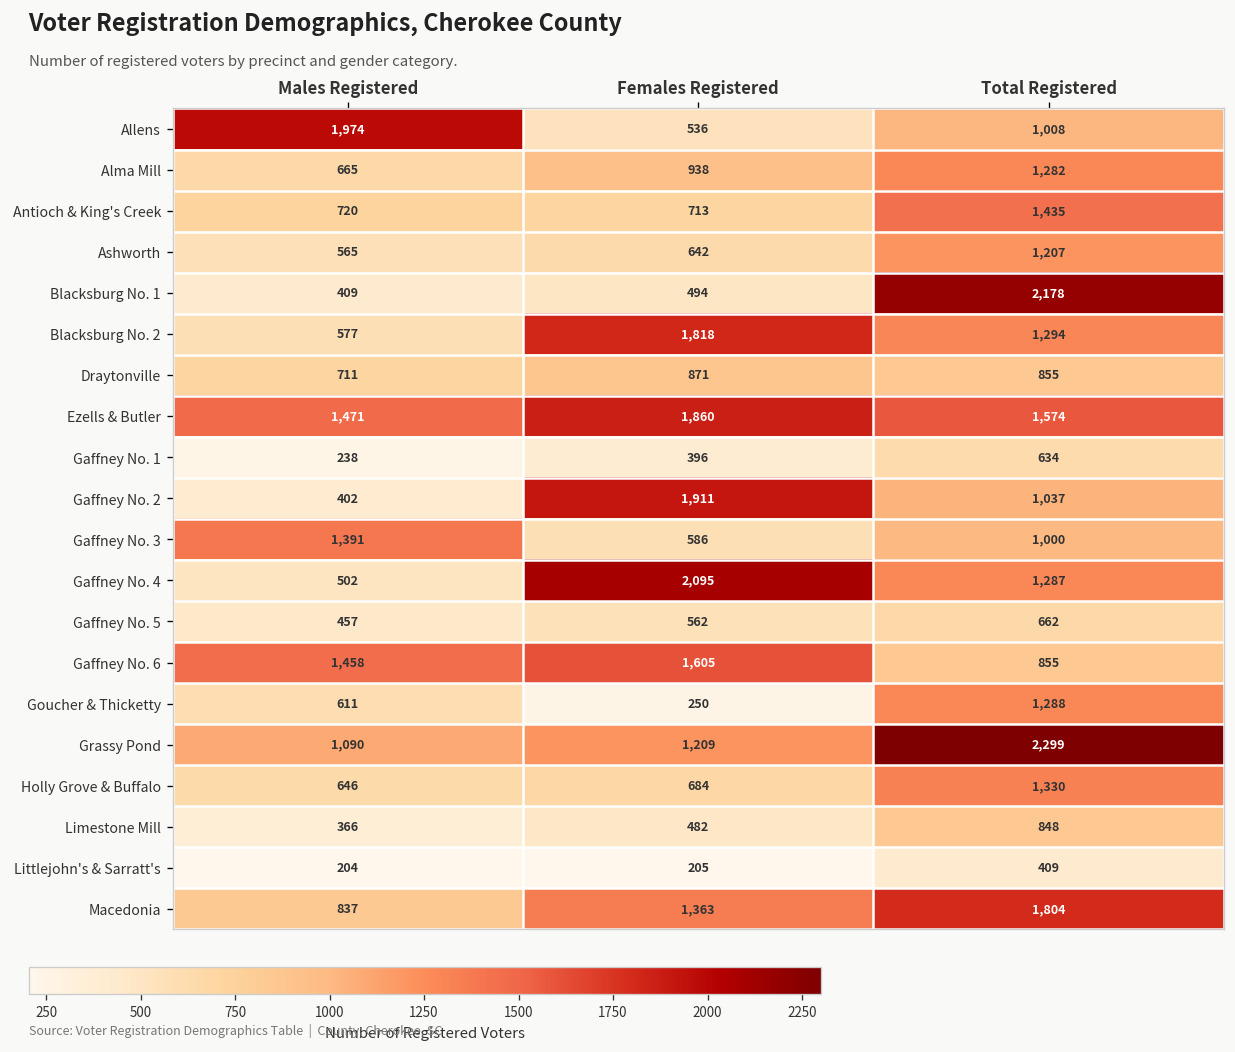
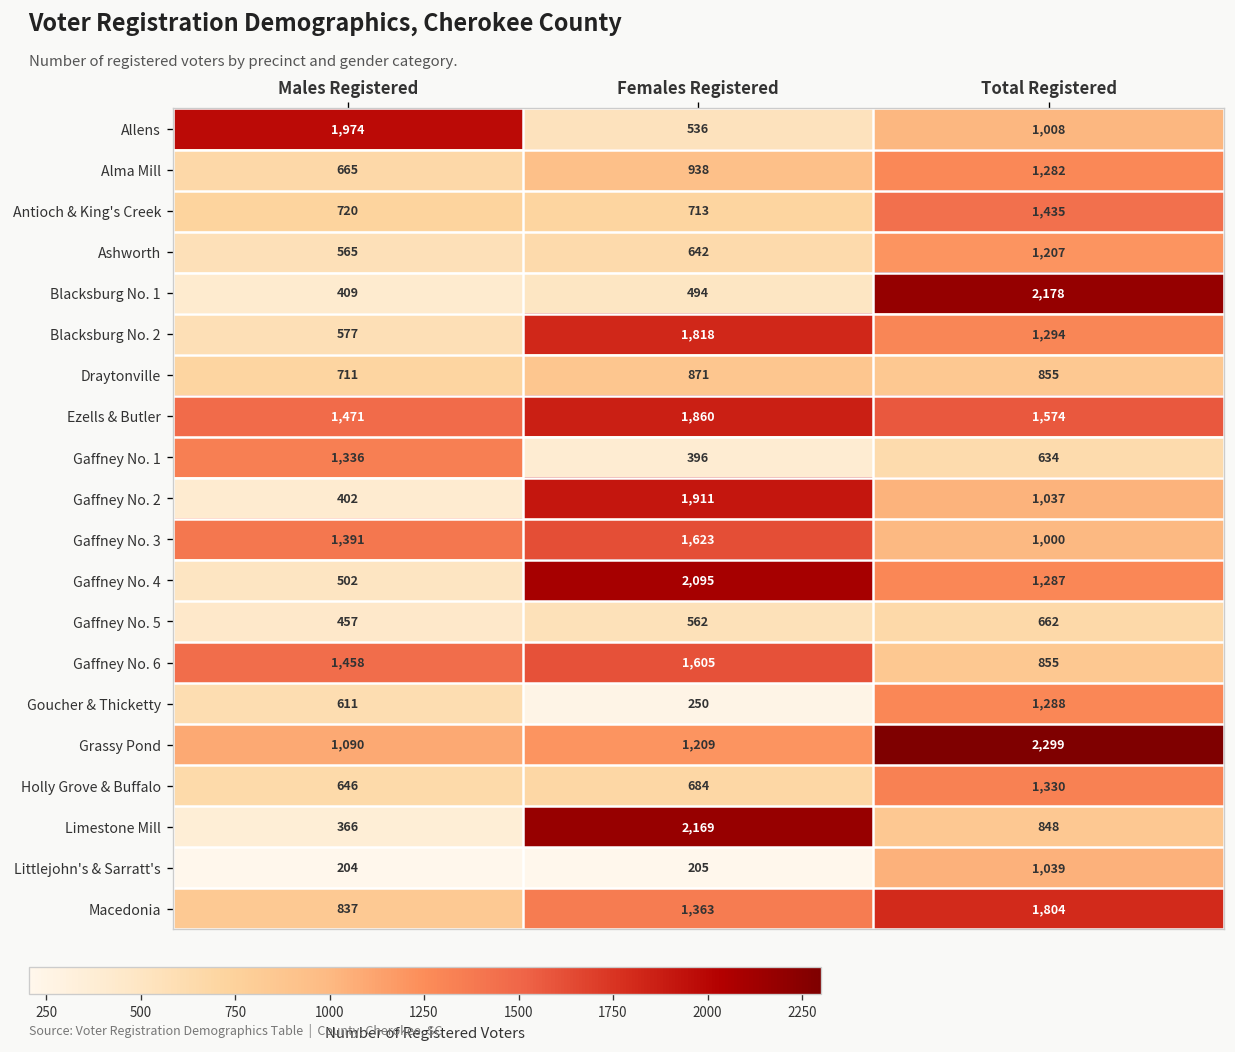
Gaffney No. 1, Males Registered: 238 -> 1,336
Gaffney No. 3, Females Registered: 586 -> 1,623
Limestone Mill, Females Registered: 482 -> 2,169
Littlejohn's & Sarratt's, Total Registered: 409 -> 1,039
